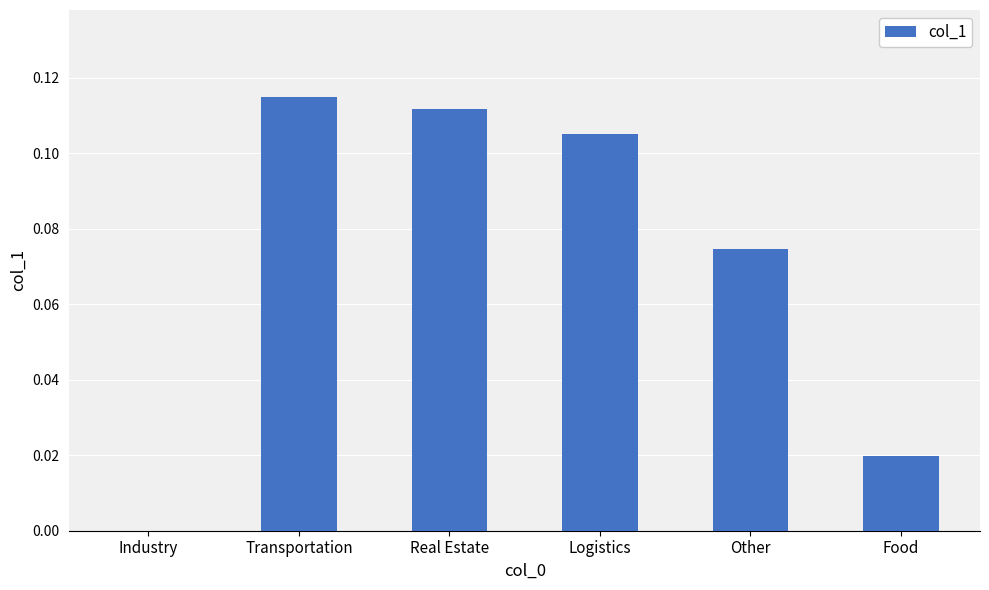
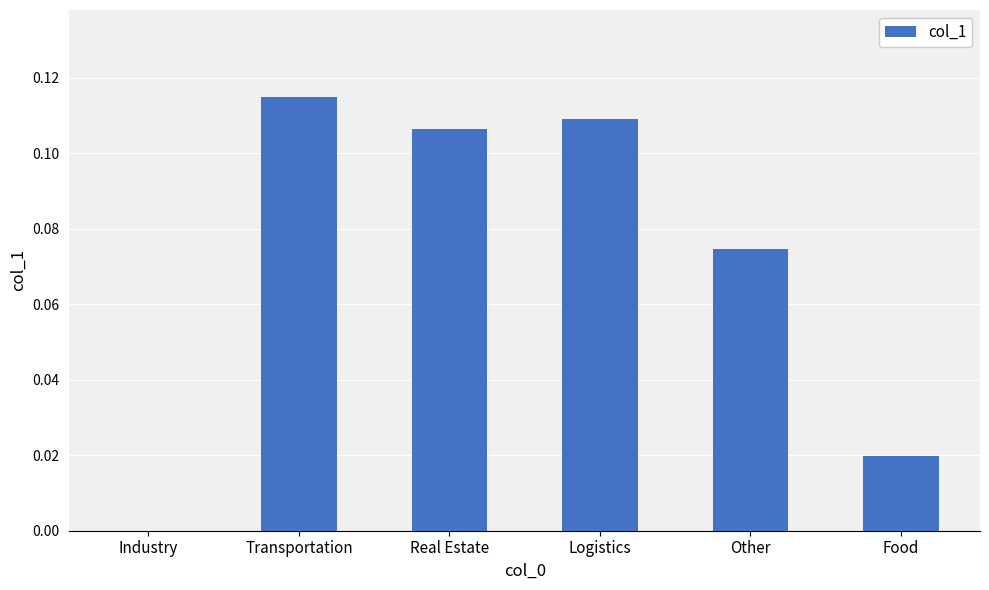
Real Estate: 0.112 -> 0.106
Logistics: 0.105 -> 0.109
